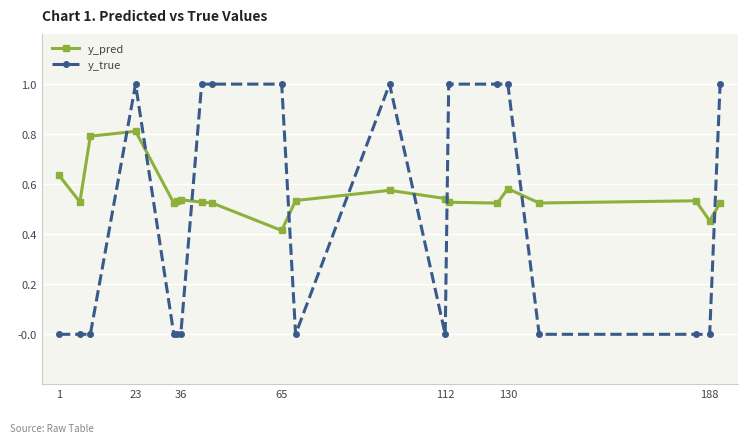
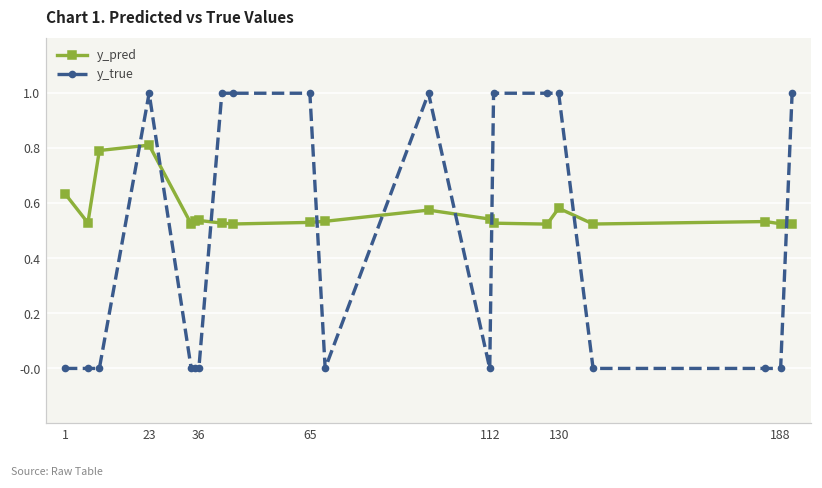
y_pred, 65: 0.41 -> 0.53
y_pred, 188: 0.45 -> 0.53
